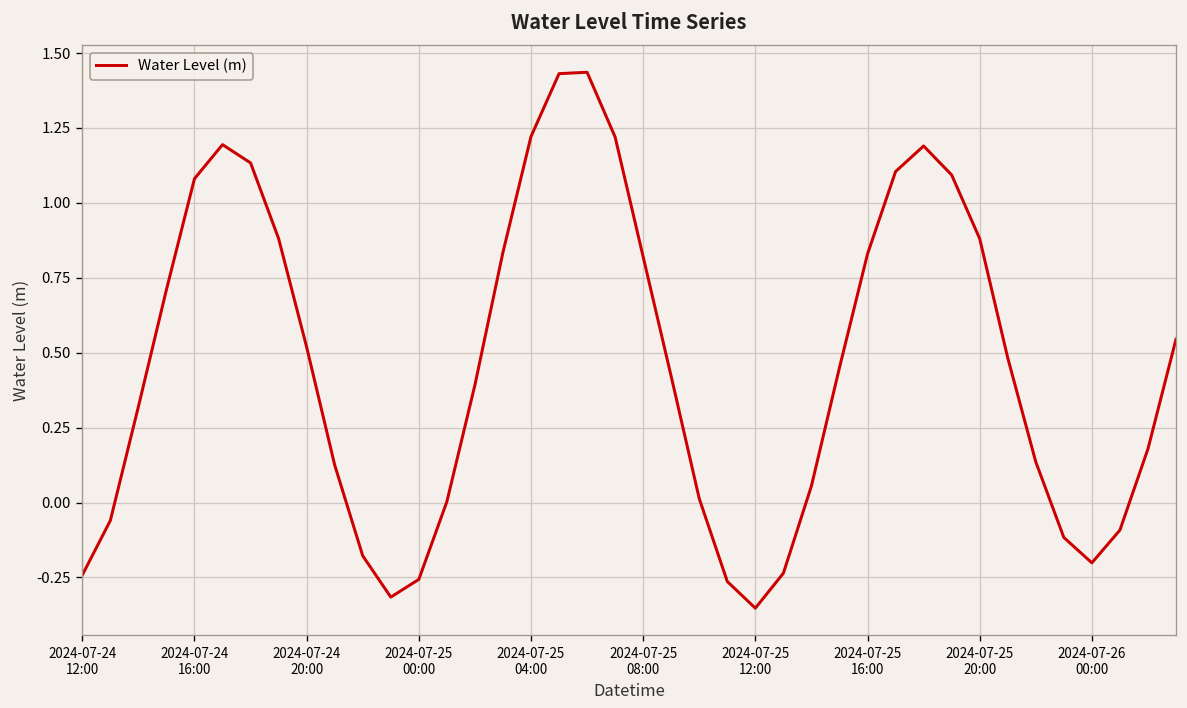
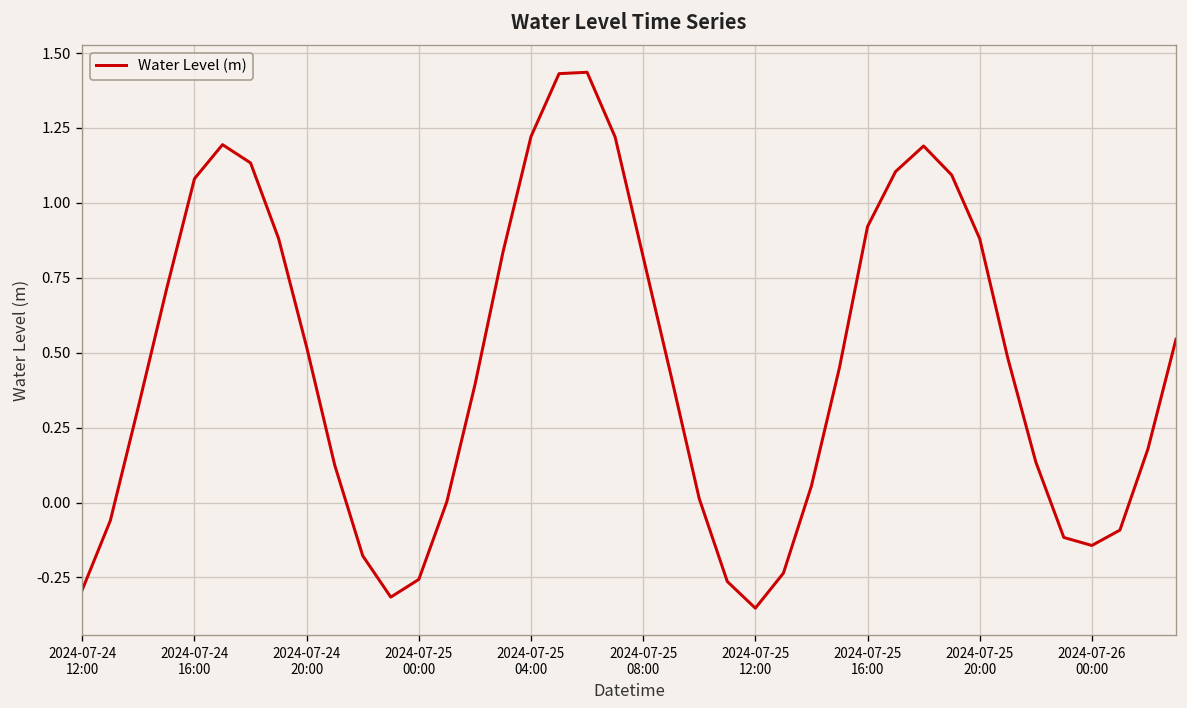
2024-07-24 12:00: -0.24 -> -0.29
2024-07-25 16:00: 0.83 -> 0.92
2024-07-26 00:00: -0.20 -> -0.14
